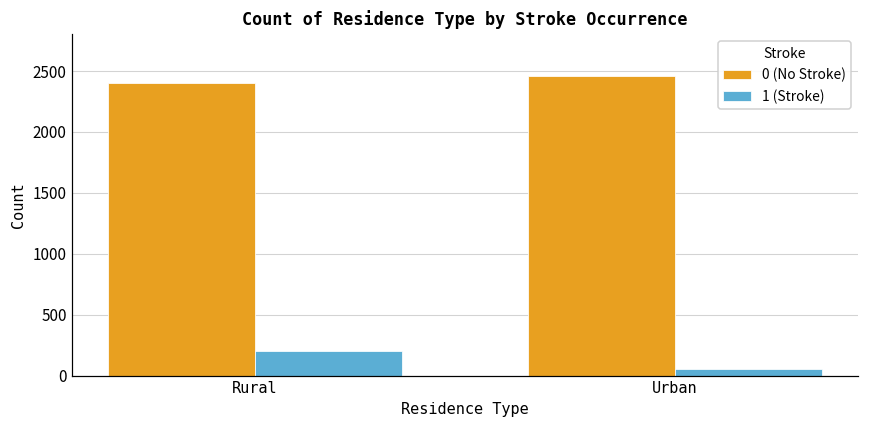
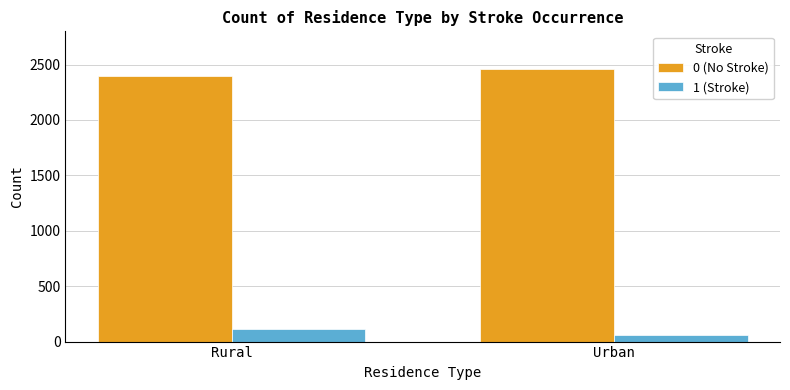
1 (Stroke), Rural: 210 -> 110
